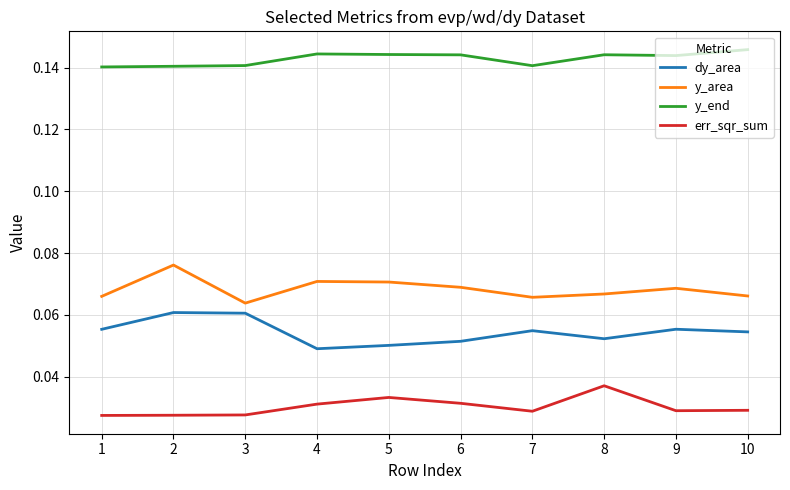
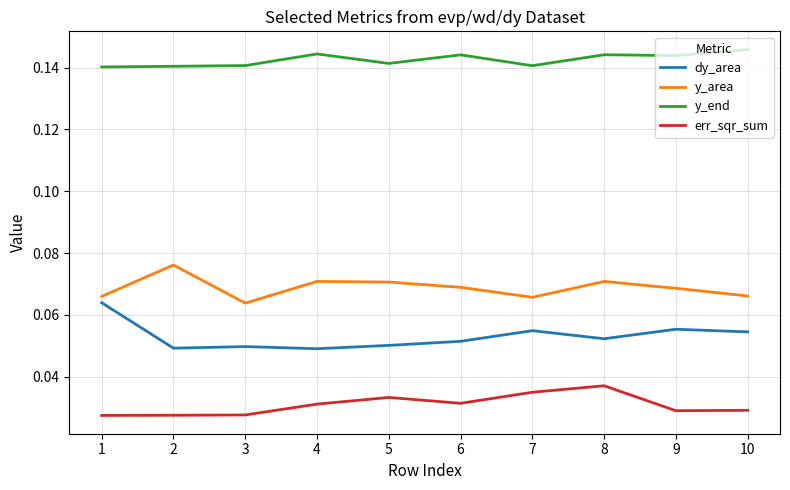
dy_area, 1: 0.055 -> 0.064
dy_area, 2: 0.061 -> 0.049
dy_area, 3: 0.061 -> 0.050
y_end, 5: 0.144 -> 0.141
err_sqr_sum, 7: 0.029 -> 0.035
y_area, 8: 0.067 -> 0.071
